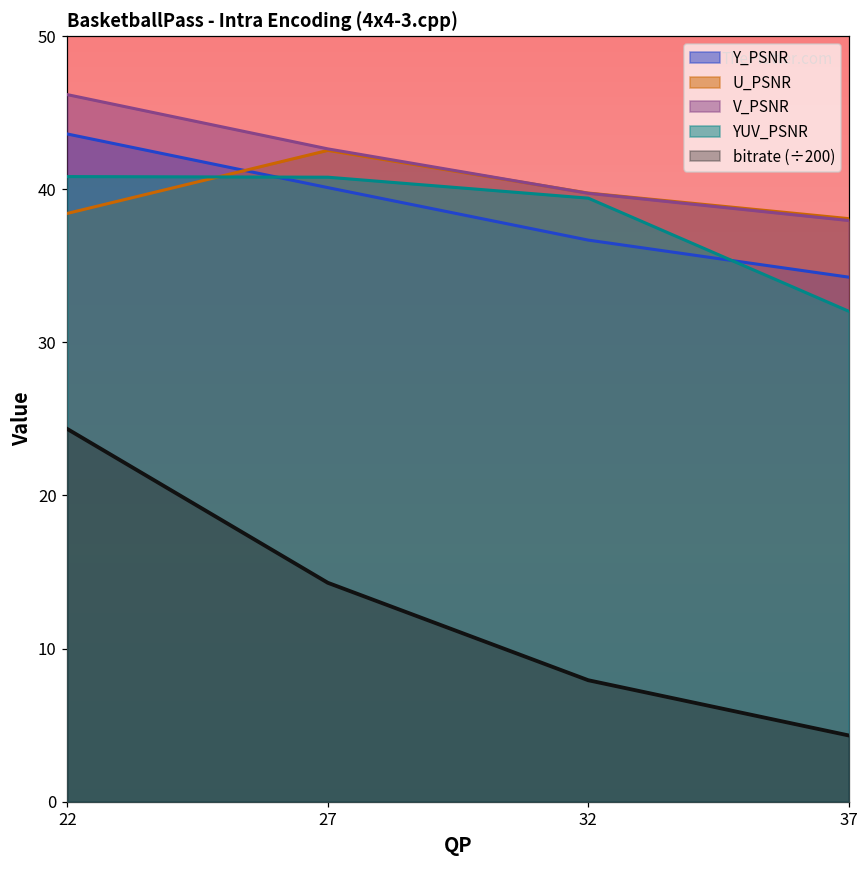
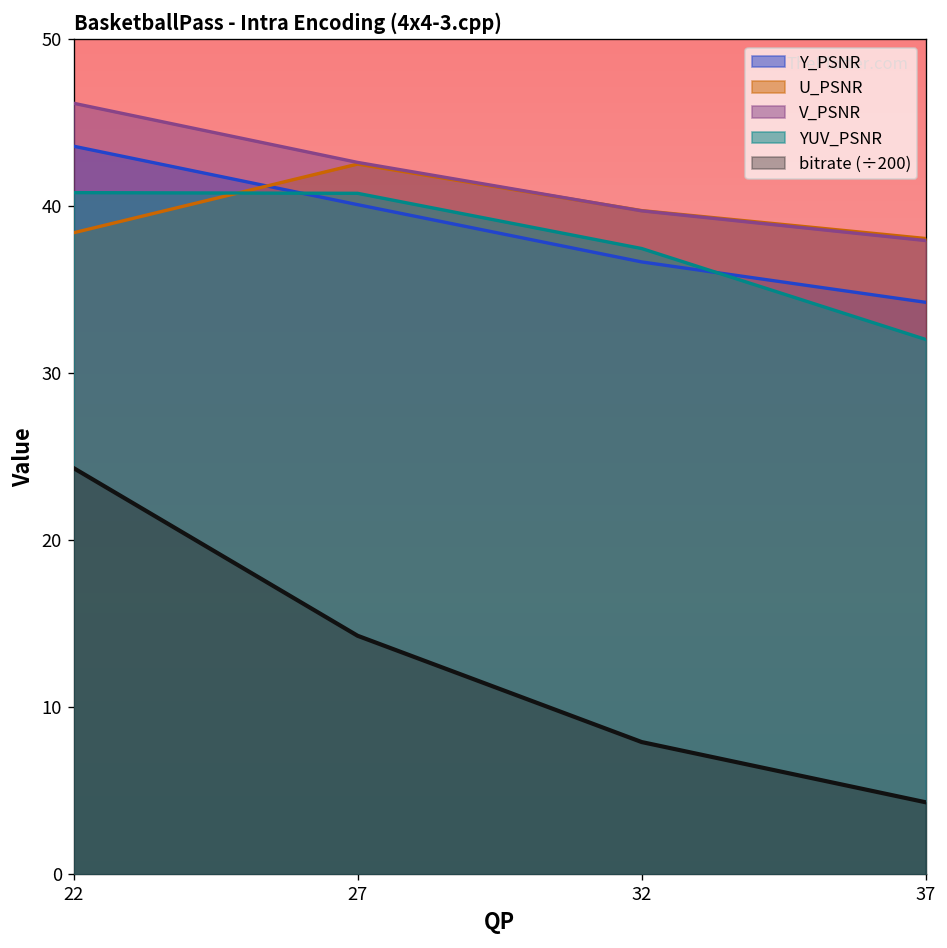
YUV_PSNR, 32: 39.4 -> 37.5
